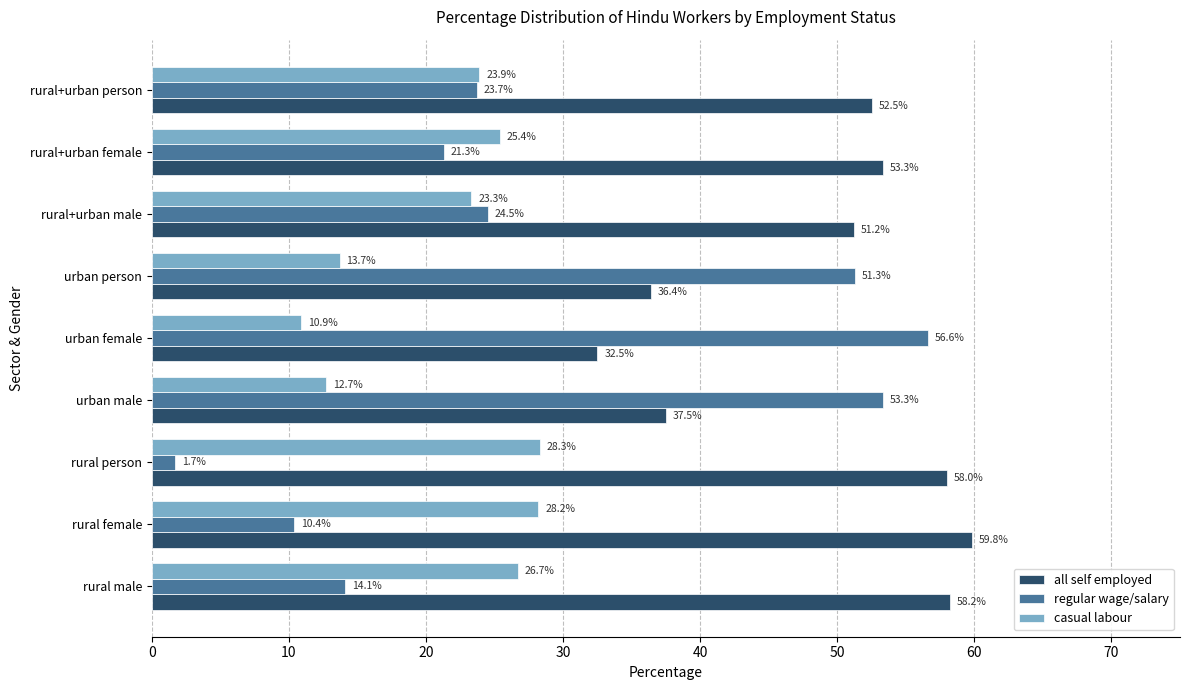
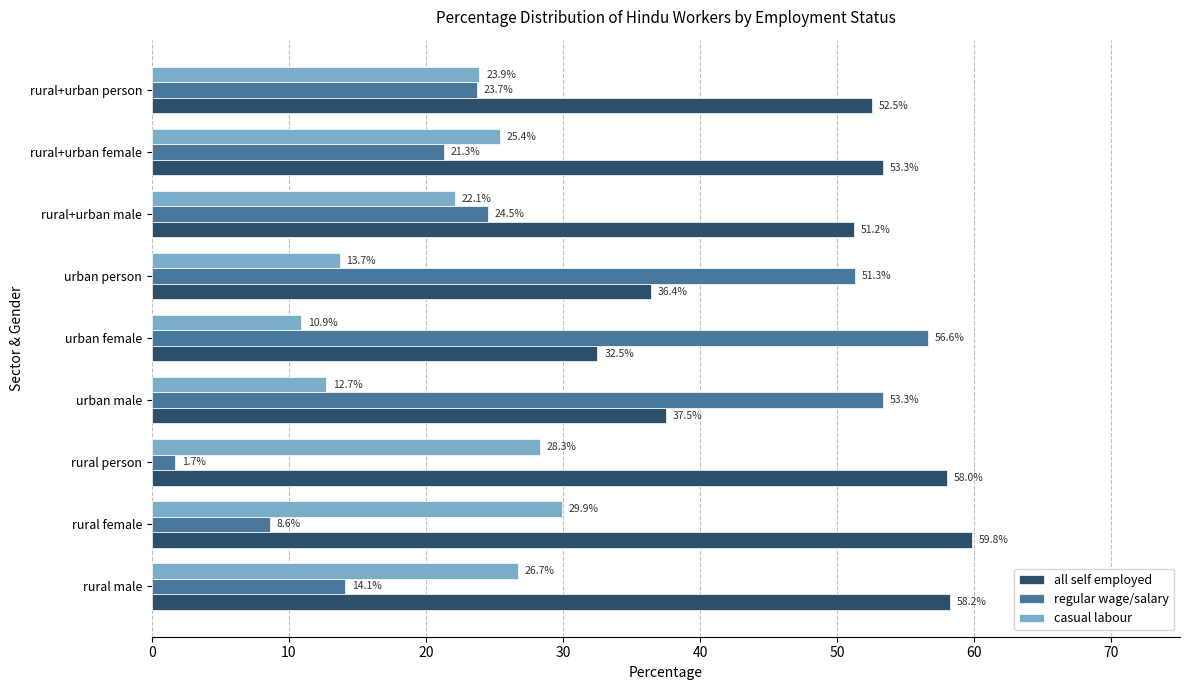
casual labour, rural+urban male: 23.3% -> 22.1%
casual labour, rural female: 28.2% -> 29.9%
regular wage/salary, rural female: 10.4% -> 8.6%
